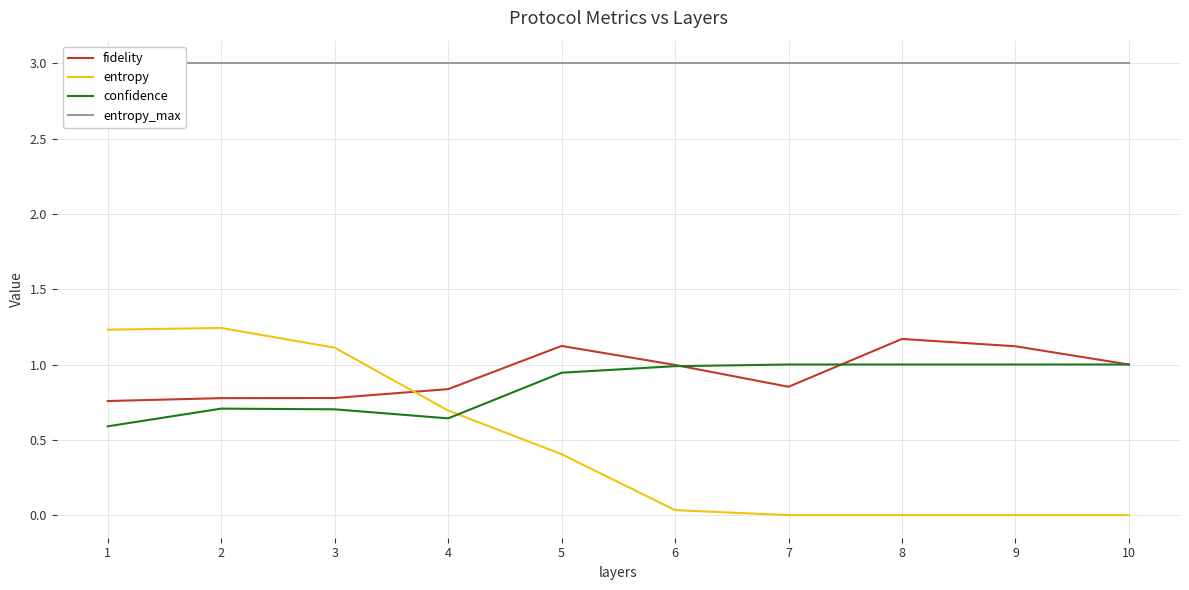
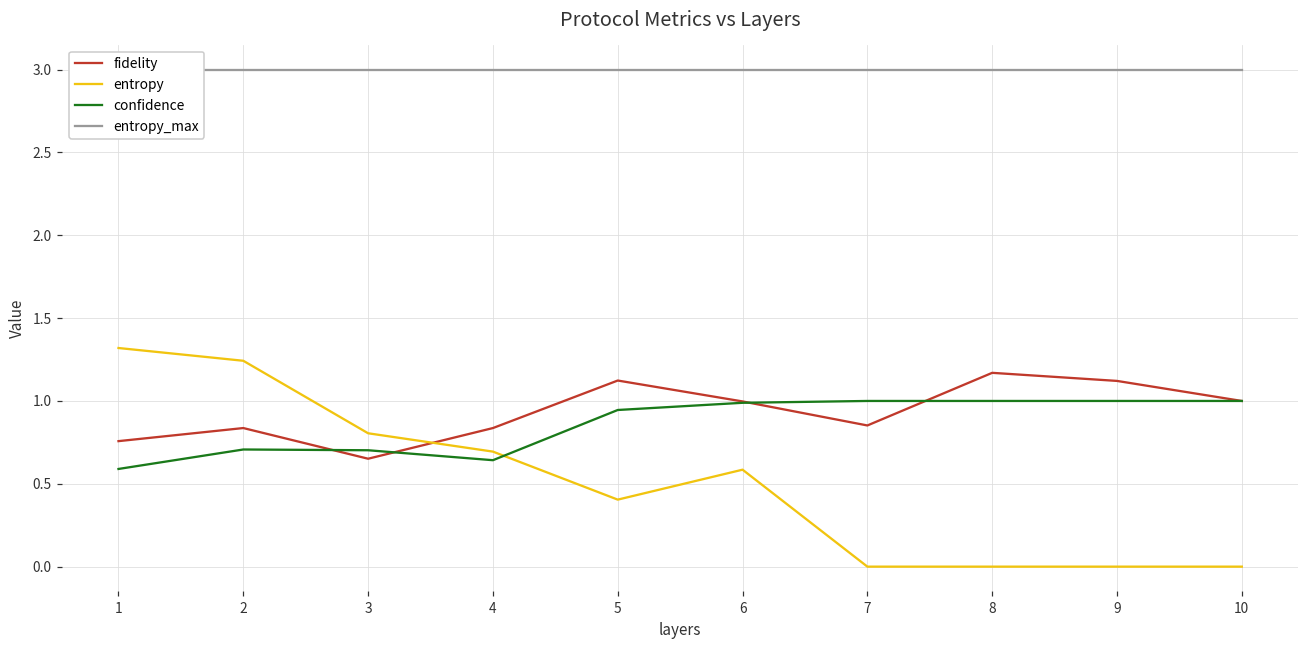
entropy, 1: 1.23 -> 1.32
fidelity, 2: 0.78 -> 0.84
fidelity, 3: 0.78 -> 0.65
entropy, 3: 1.11 -> 0.80
entropy, 6: 0.03 -> 0.59
